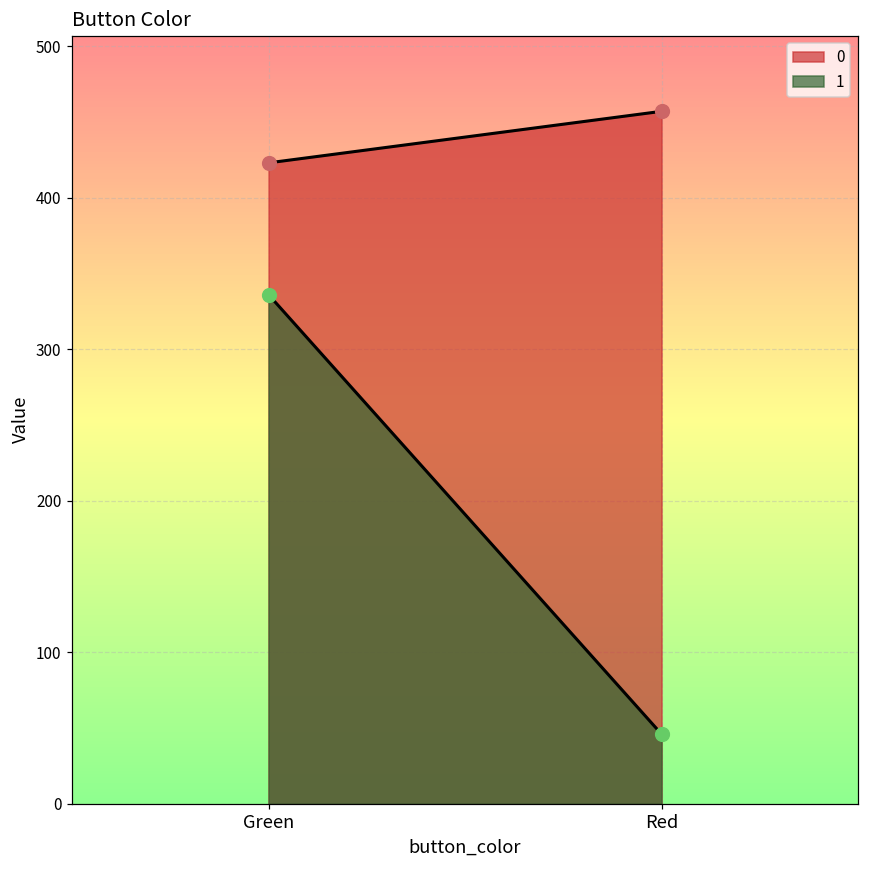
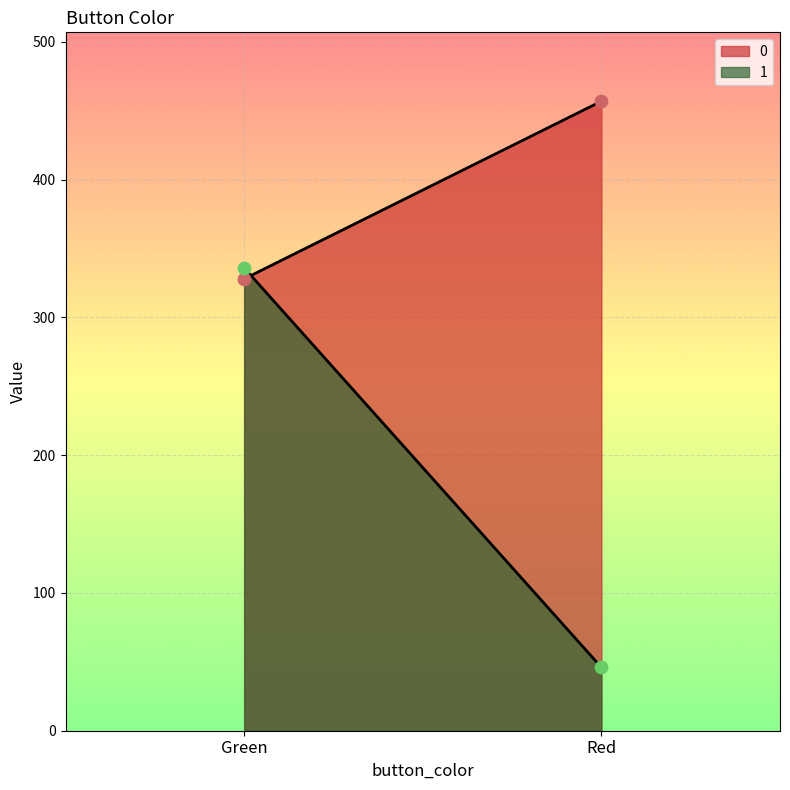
0, Green: 423 -> 328
